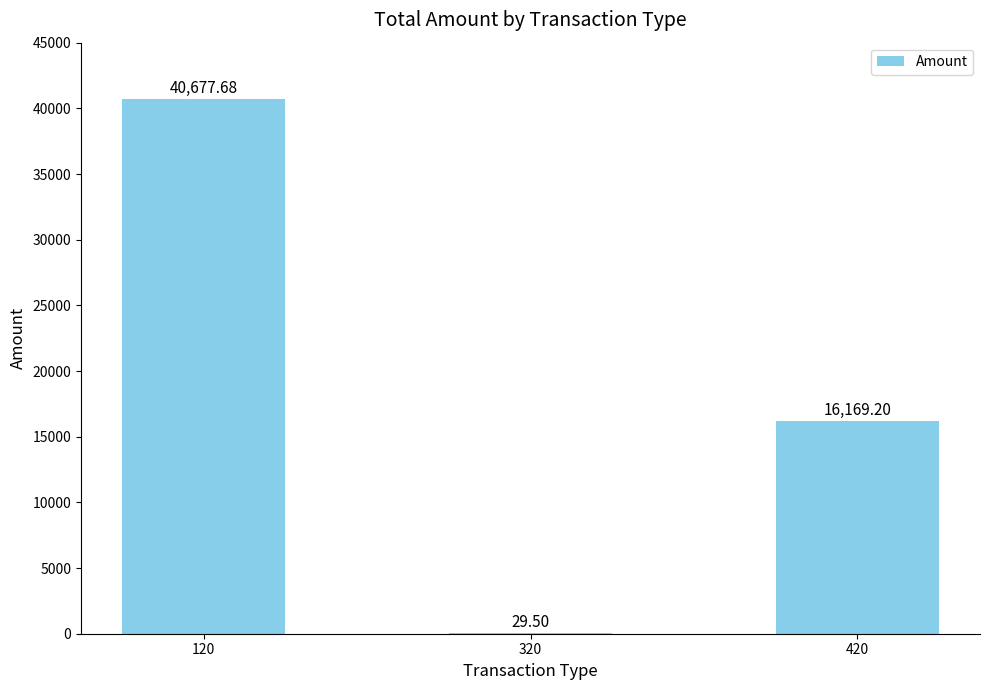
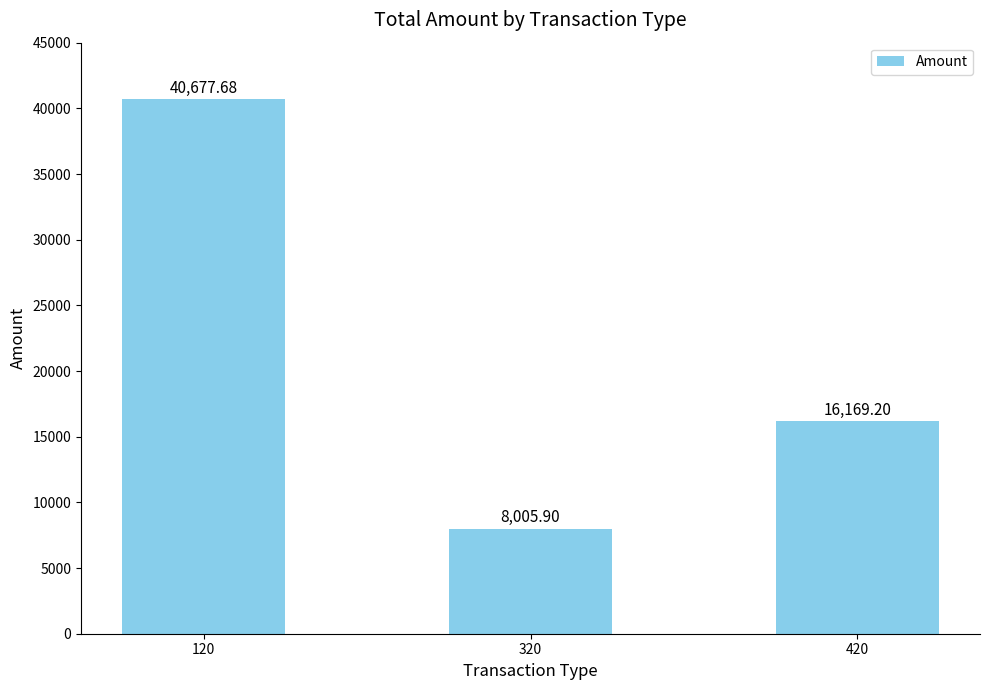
320: 29.50 -> 8,005.90
